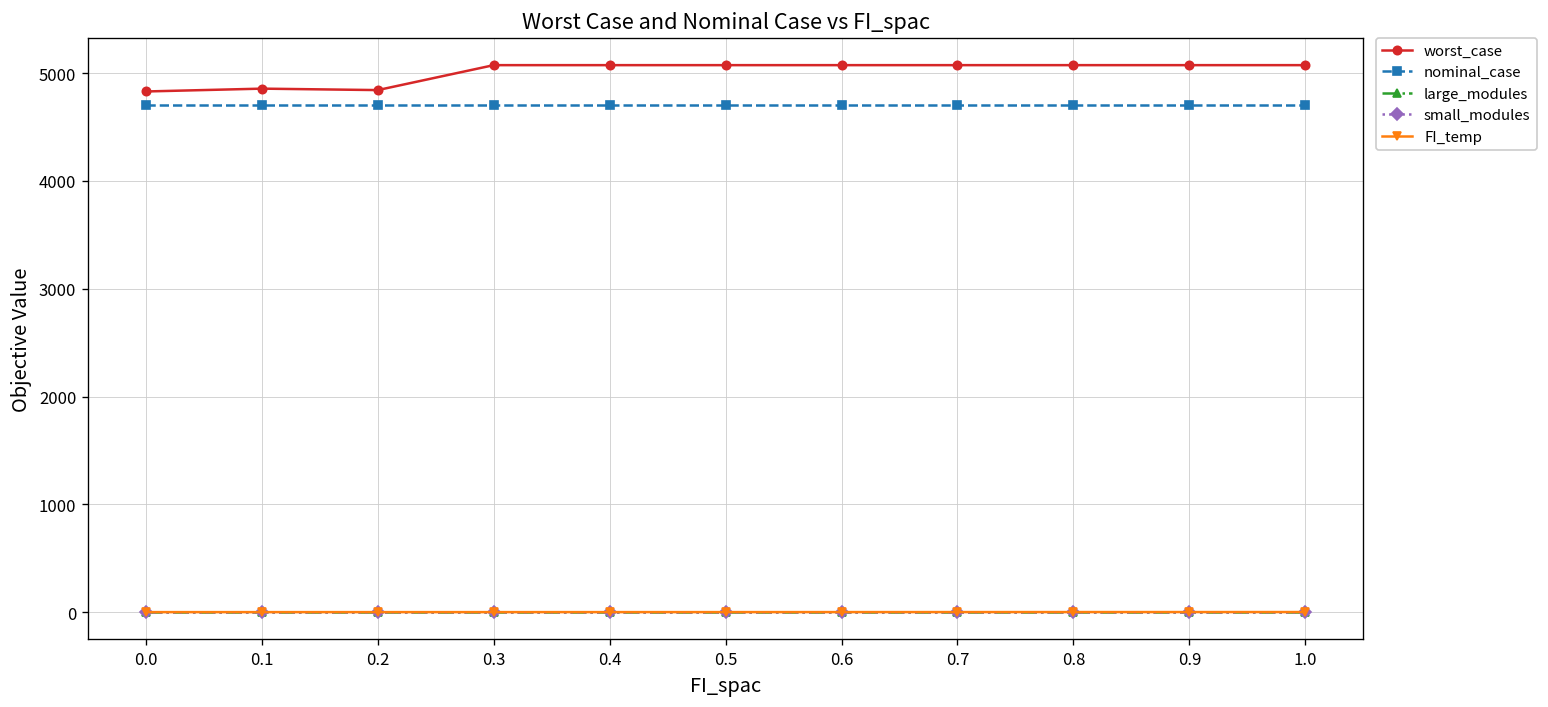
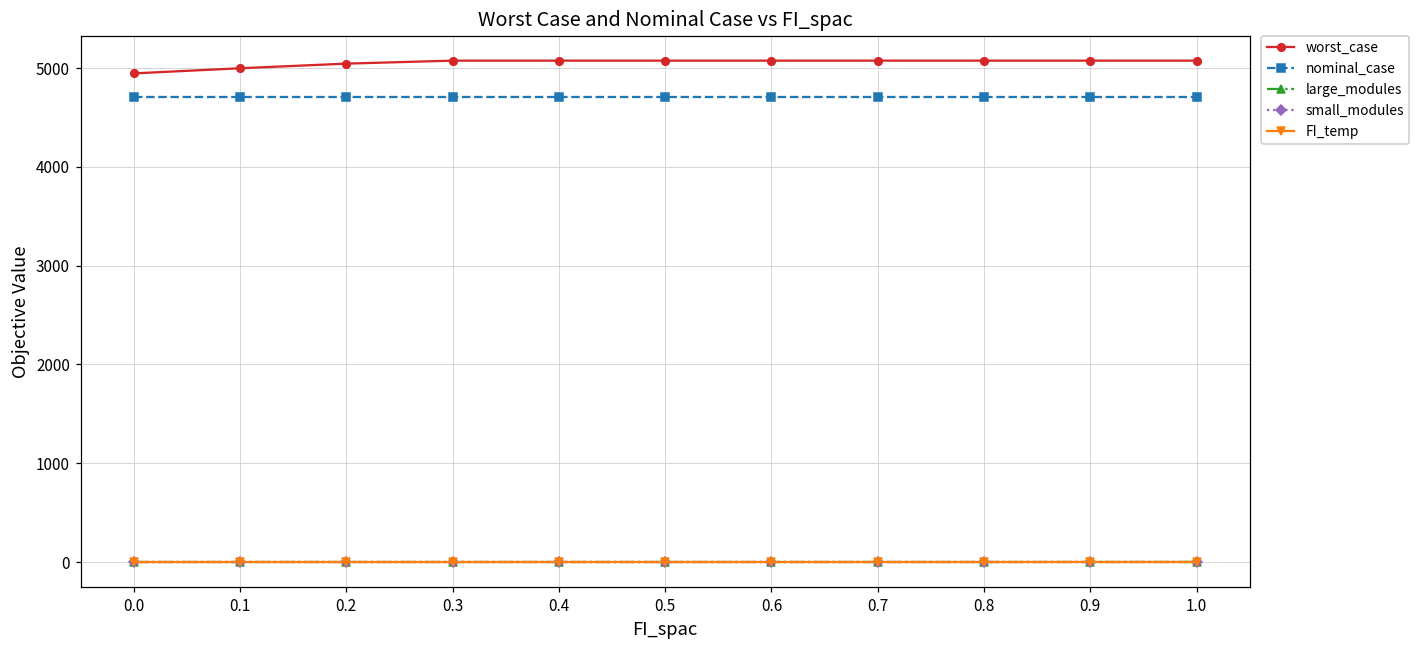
worst_case, 0.0: 4800 -> 4900
worst_case, 0.1: 4900 -> 5000
worst_case, 0.2: 4800 -> 5000
